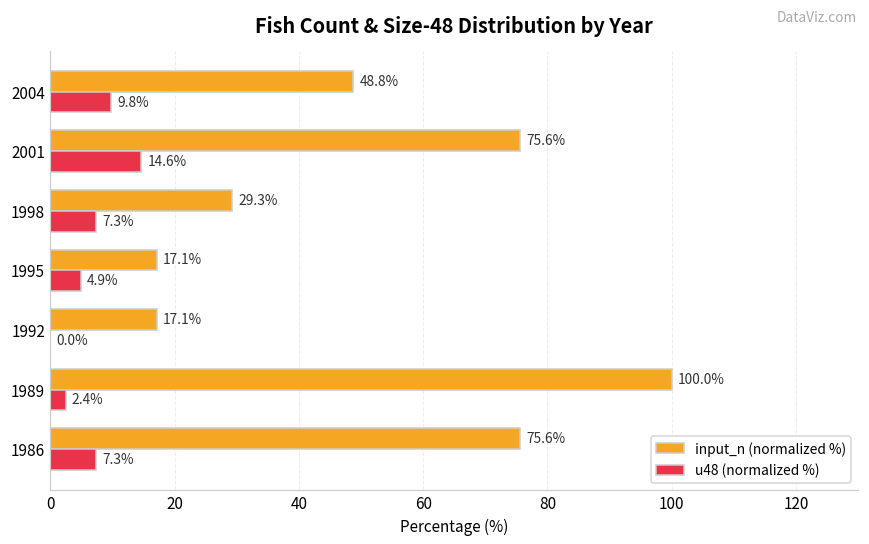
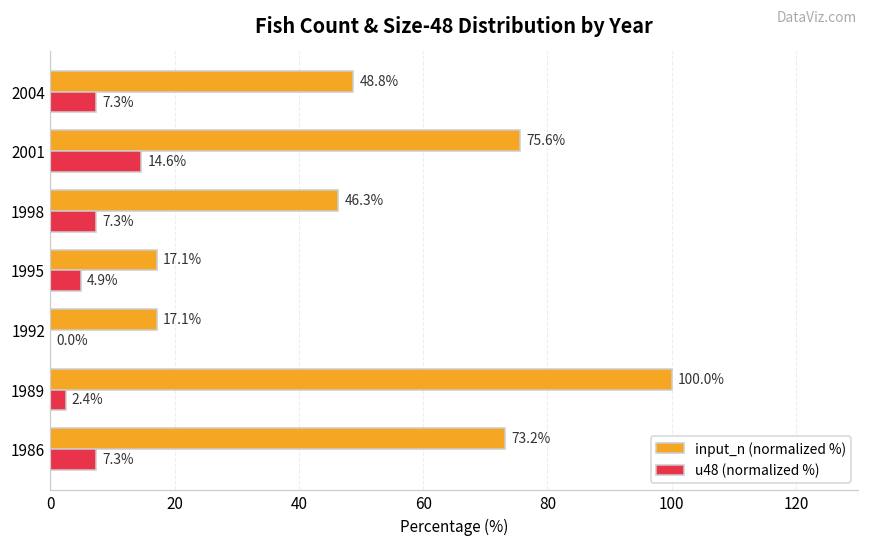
u48 (normalized %), 2004: 9.8% -> 7.3%
input_n (normalized %), 1998: 29.3% -> 46.3%
input_n (normalized %), 1986: 75.6% -> 73.2%
